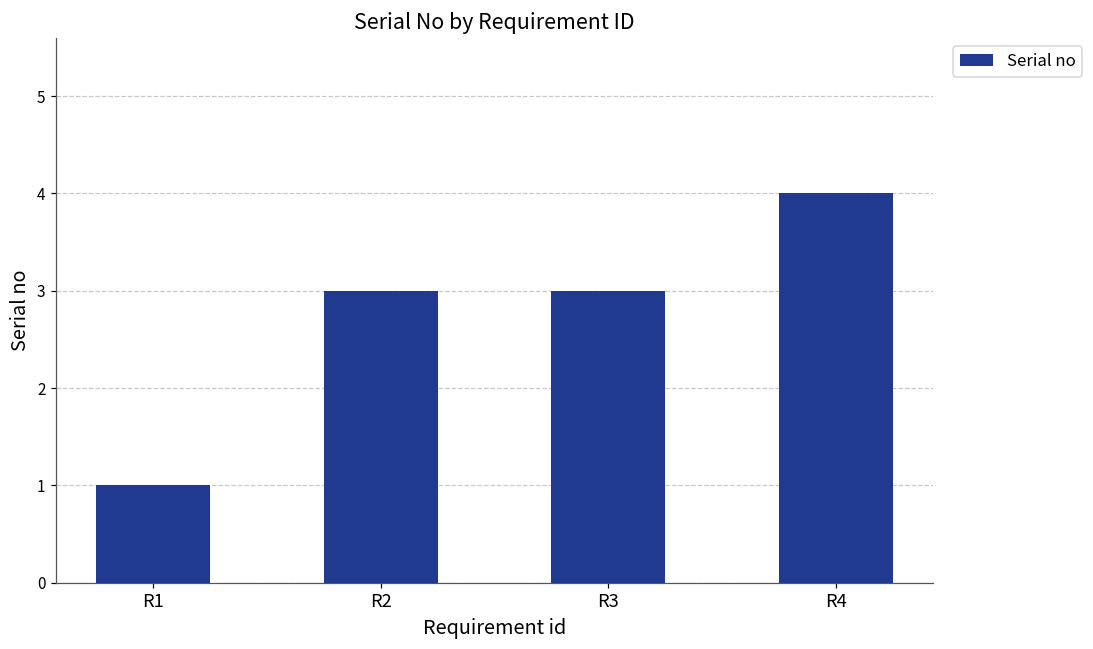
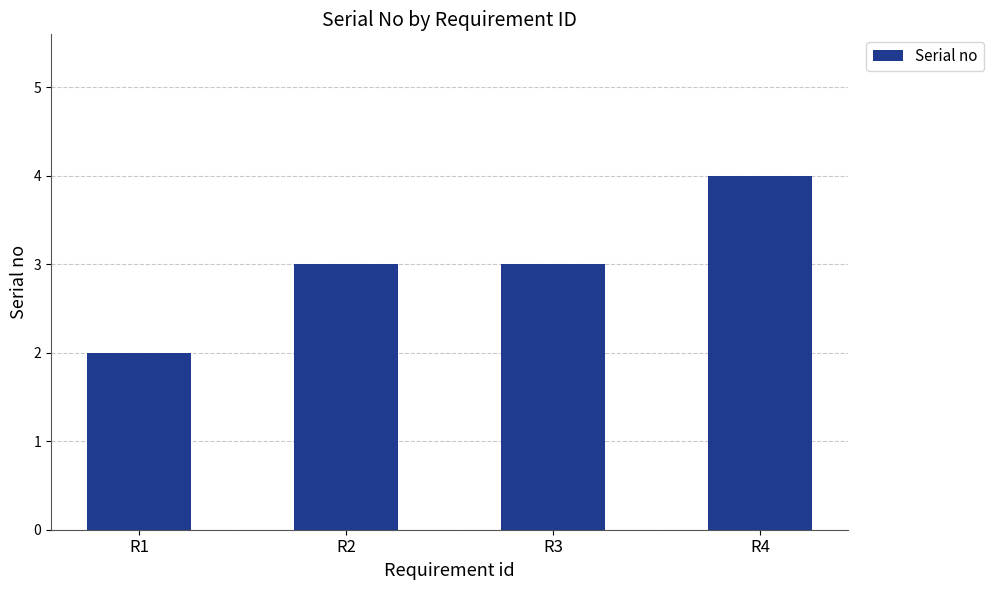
R1: 1 -> 2
